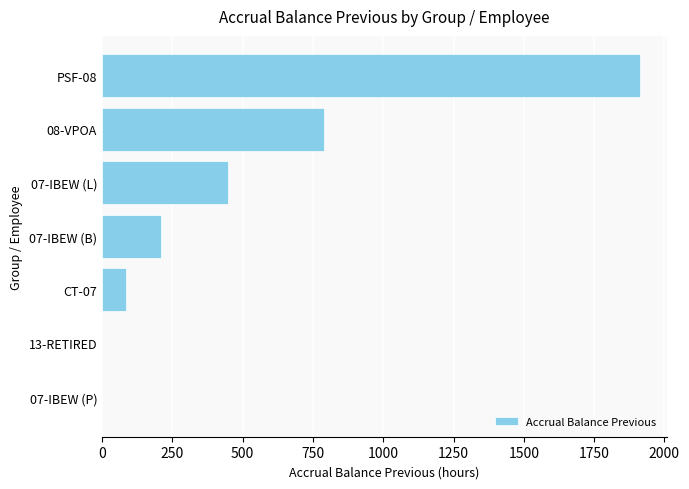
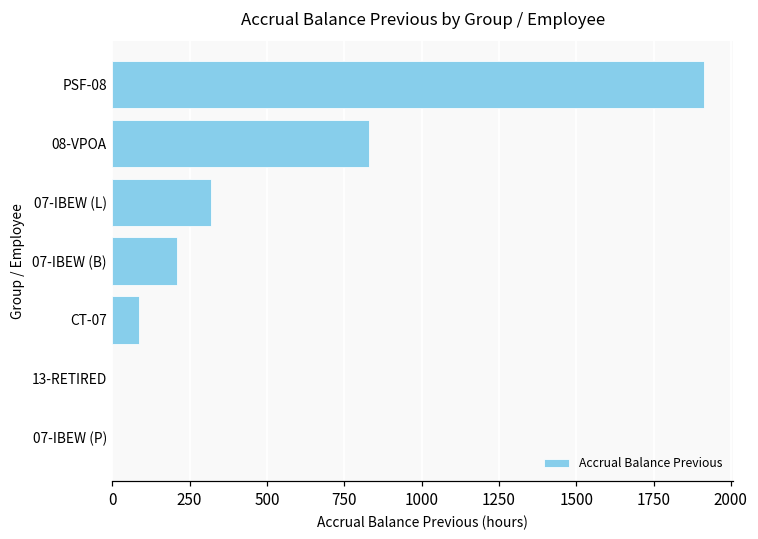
08-VPOA: 790 -> 830
07-IBEW (L): 450 -> 320
